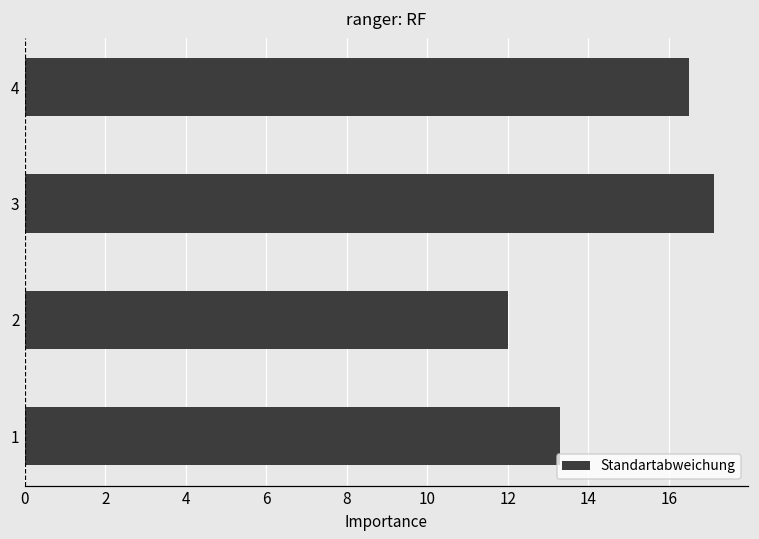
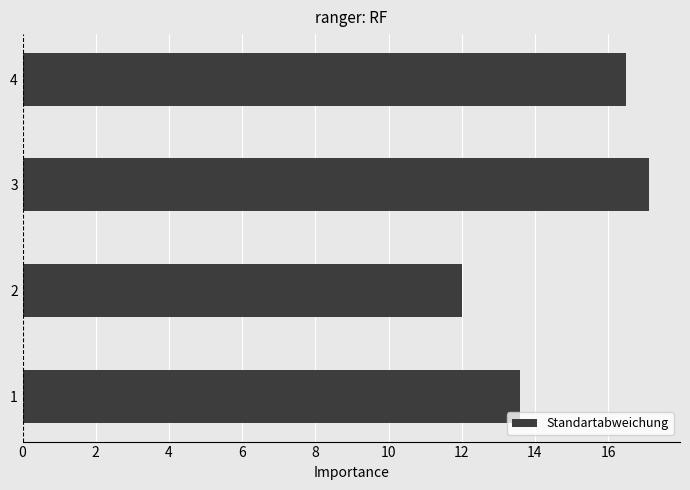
1: 13.3 -> 13.6
